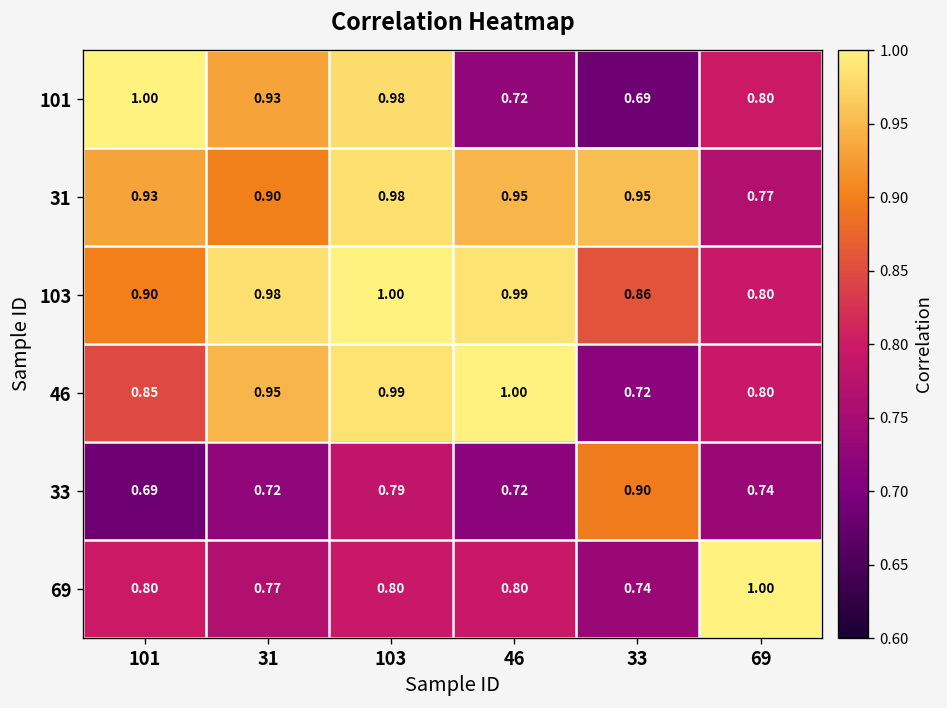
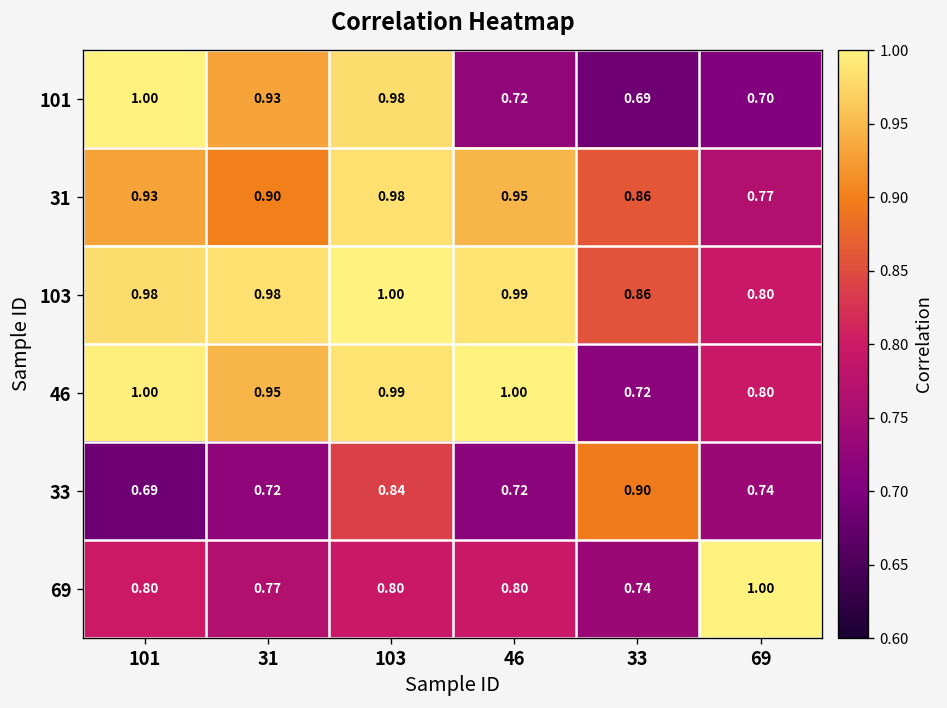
101, 69: 0.80 -> 0.70
31, 33: 0.95 -> 0.86
103, 101: 0.90 -> 0.98
46, 101: 0.85 -> 1.00
33, 103: 0.79 -> 0.84
